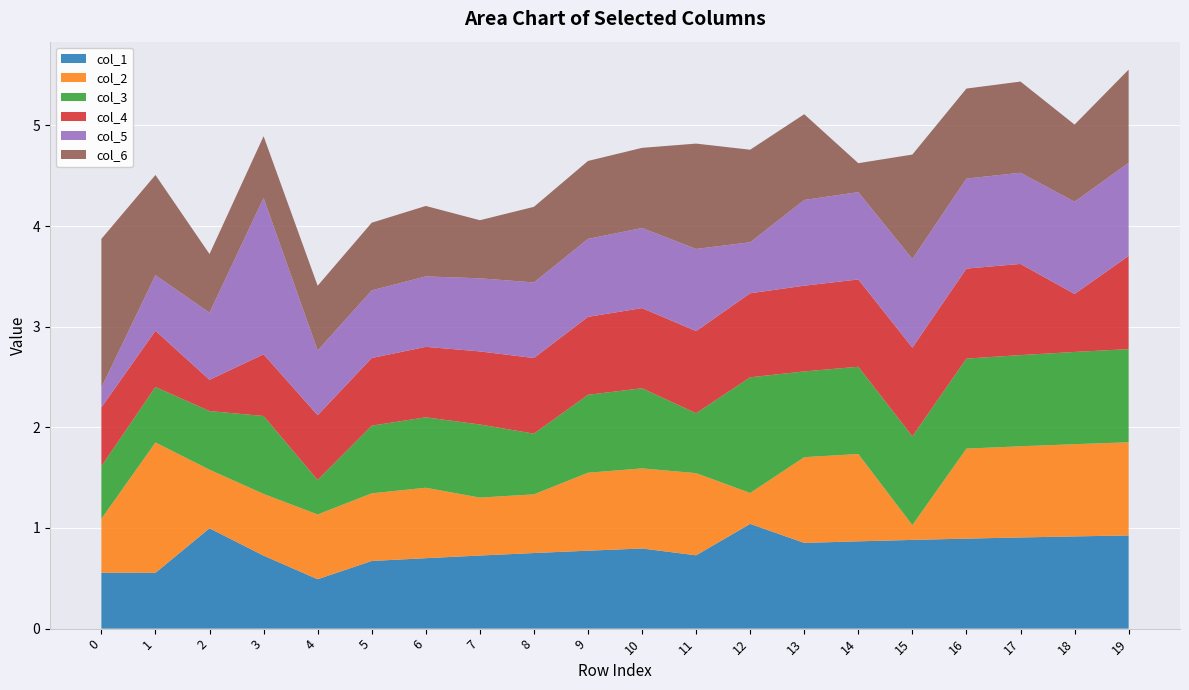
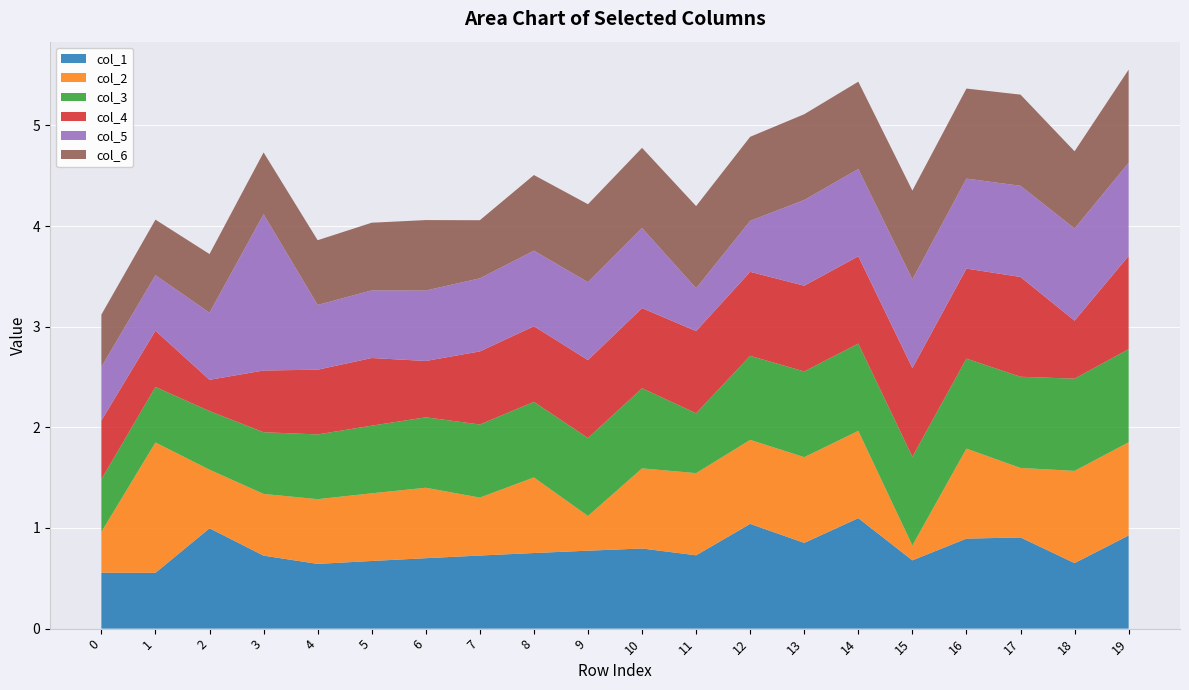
col_2, 0: 0.54 -> 0.41
col_5, 0: 0.20 -> 0.53
col_6, 0: 1.48 -> 0.52
col_6, 1: 1.00 -> 0.55
col_3, 3: 0.77 -> 0.61
col_1, 4: 0.49 -> 0.64
col_3, 4: 0.34 -> 0.64
col_4, 6: 0.70 -> 0.56
col_2, 8: 0.58 -> 0.75
col_3, 8: 0.60 -> 0.75
col_2, 9: 0.77 -> 0.34
col_5, 11: 0.82 -> 0.43
col_6, 11: 1.05 -> 0.82
col_2, 12: 0.31 -> 0.83
col_3, 12: 1.15 -> 0.83
col_6, 12: 0.92 -> 0.83
col_1, 14: 0.87 -> 1.10
col_6, 14: 0.29 -> 0.87
col_1, 15: 0.88 -> 0.68
col_6, 15: 1.04 -> 0.88
col_2, 17: 0.91 -> 0.69
col_4, 17: 0.91 -> 0.99
col_1, 18: 0.92 -> 0.65
